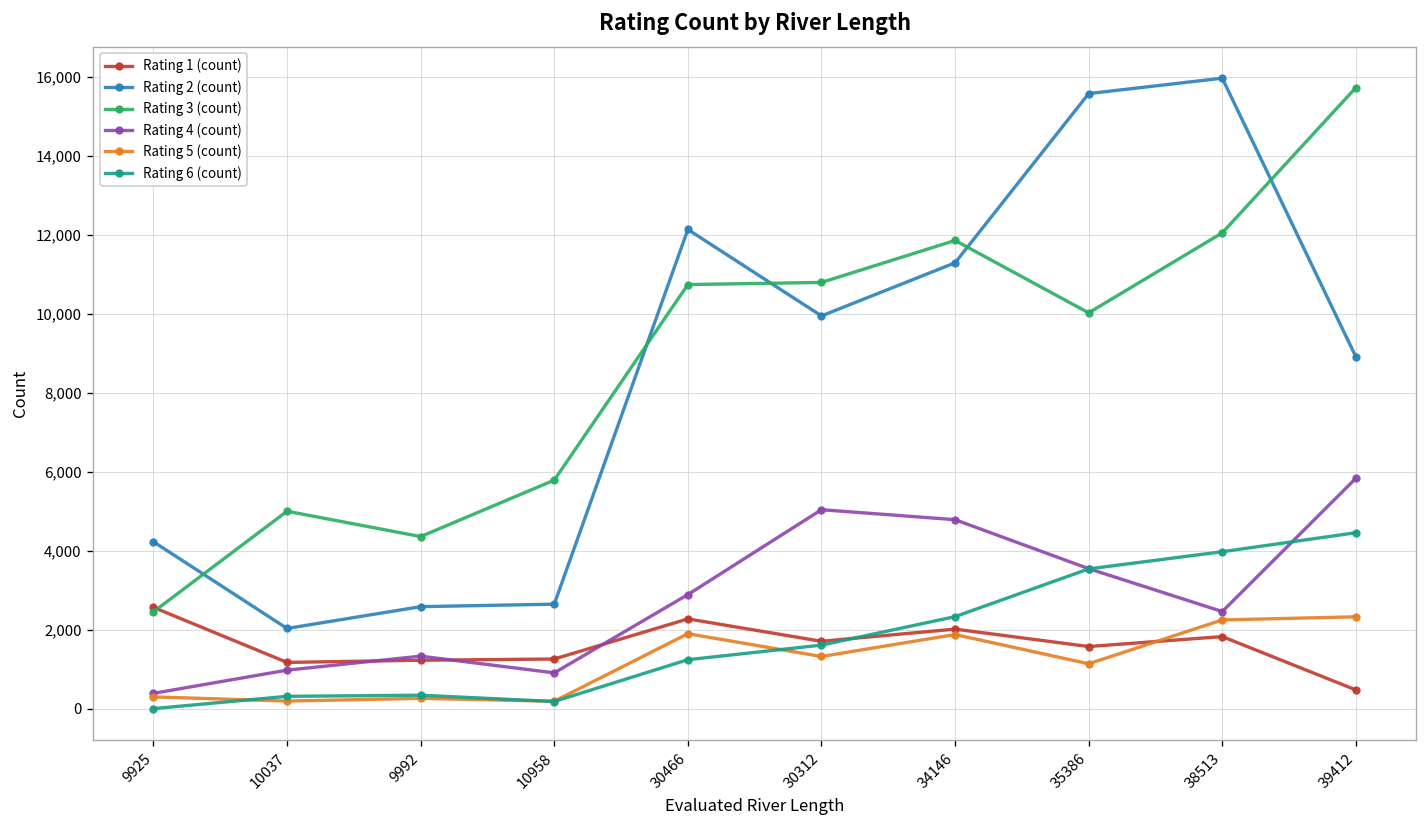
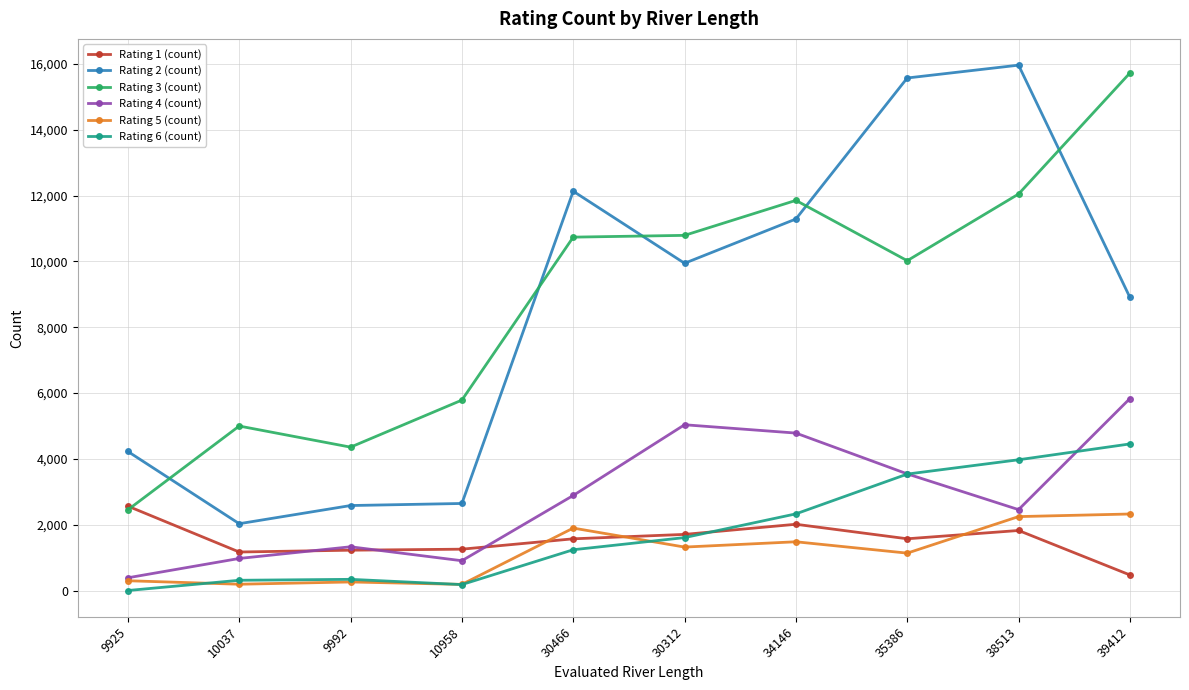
Rating 1 (count), 30466: 2,300 -> 1,600
Rating 5 (count), 34146: 1,900 -> 1,500
